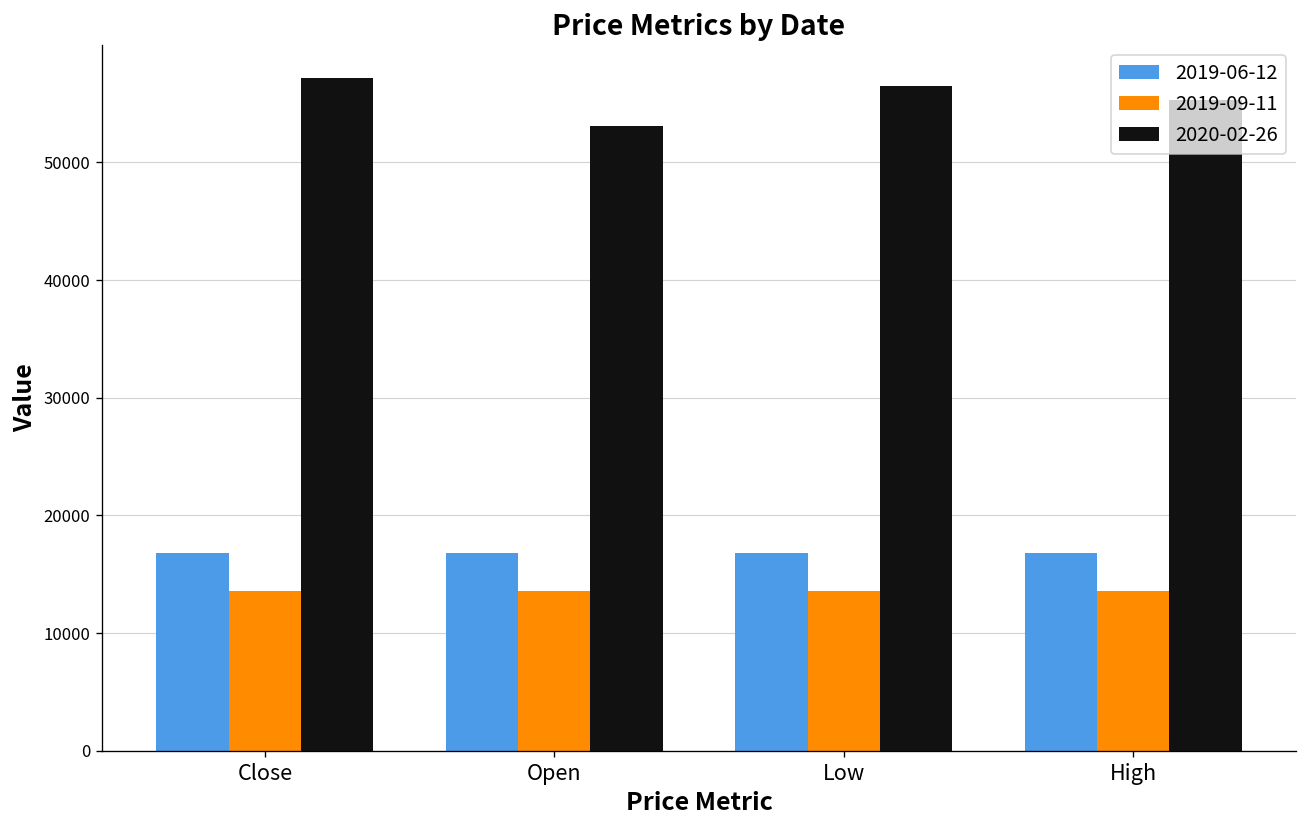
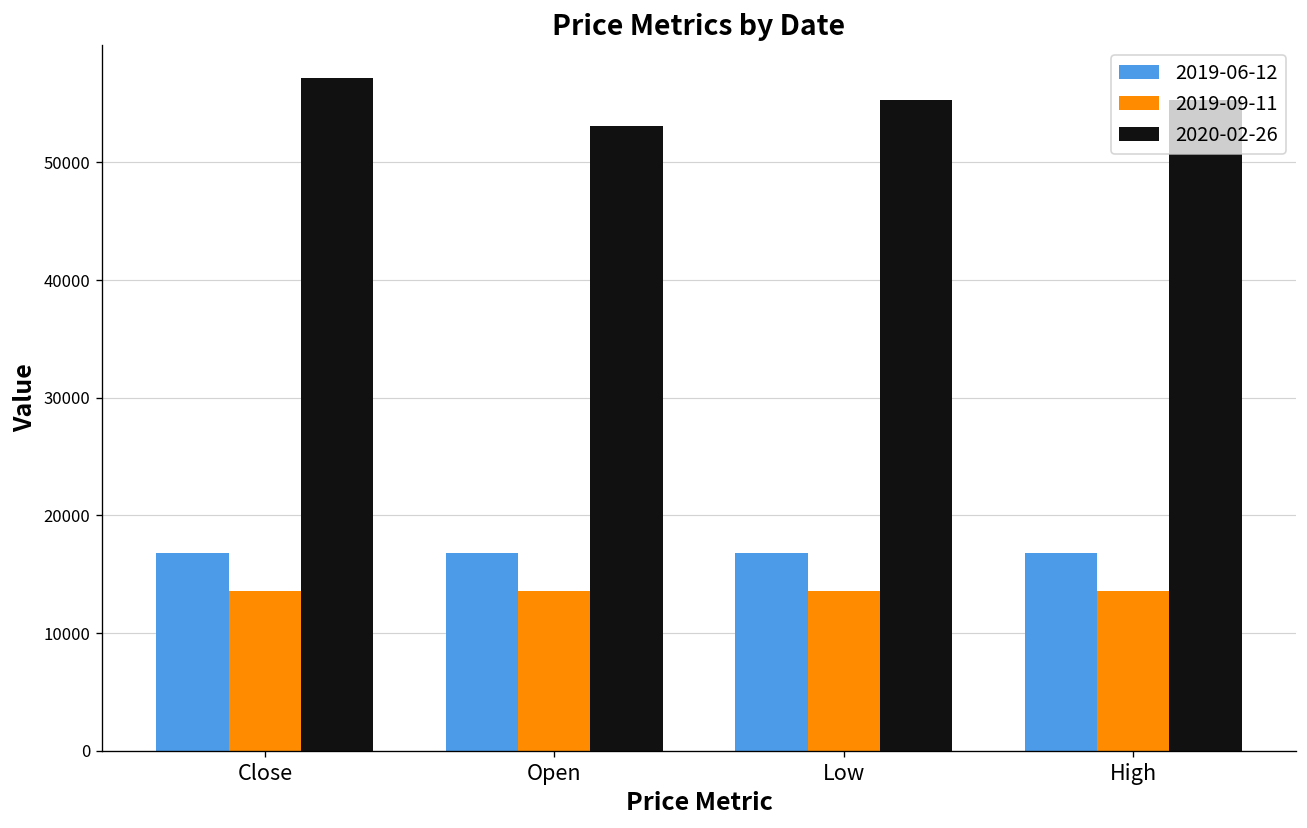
2020-02-26, Low: 56000 -> 55000
